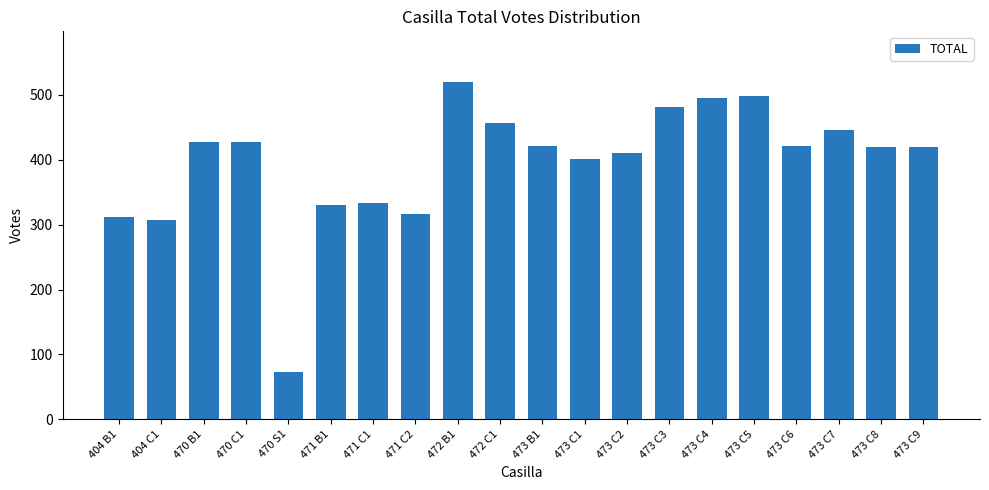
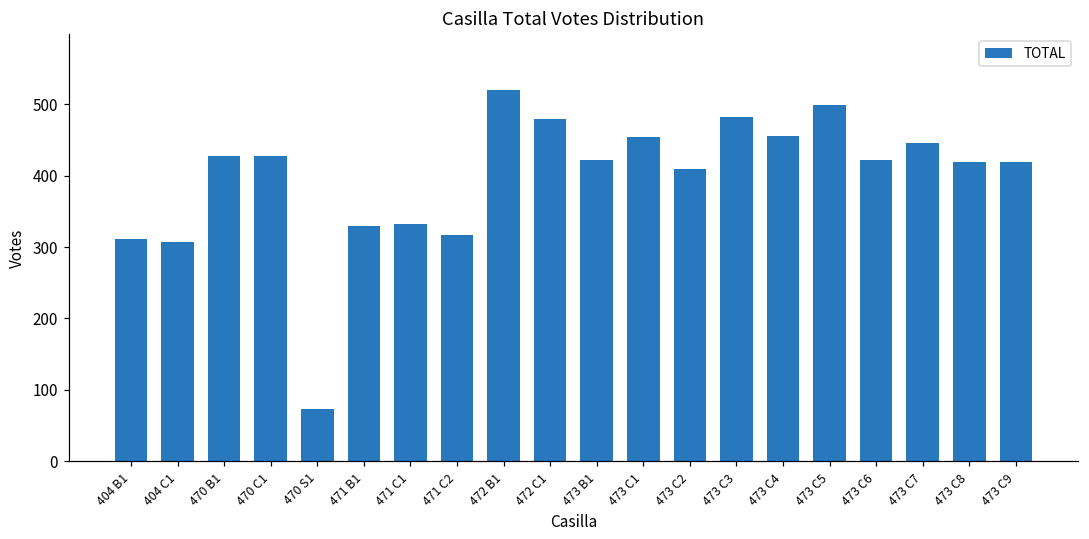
472 C1: 460 -> 480
473 C1: 400 -> 460
473 C4: 500 -> 460
